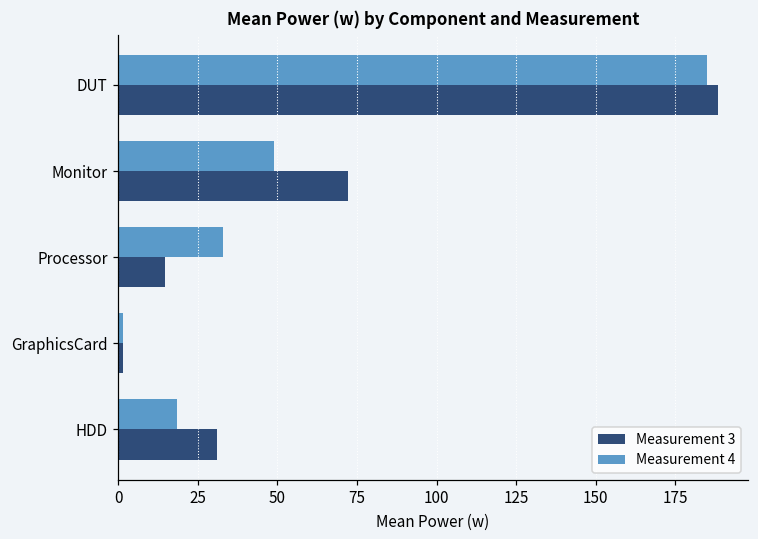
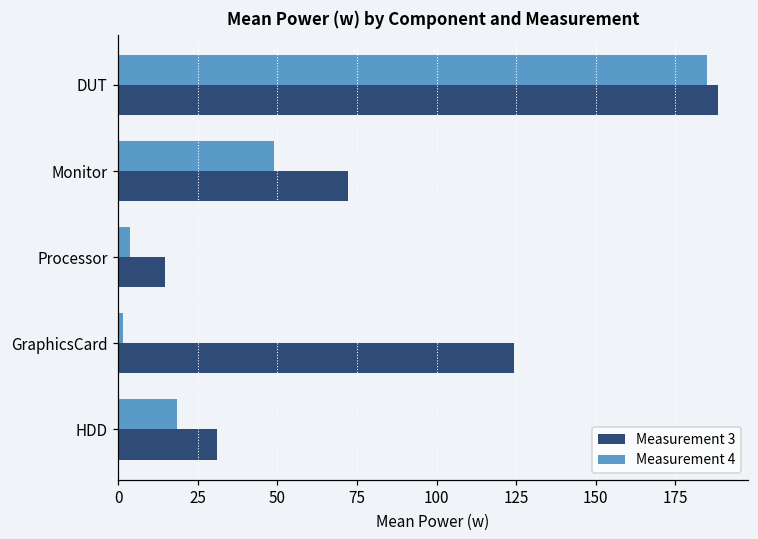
Measurement 4, Processor: 33 -> 4
Measurement 3, GraphicsCard: 1 -> 124
